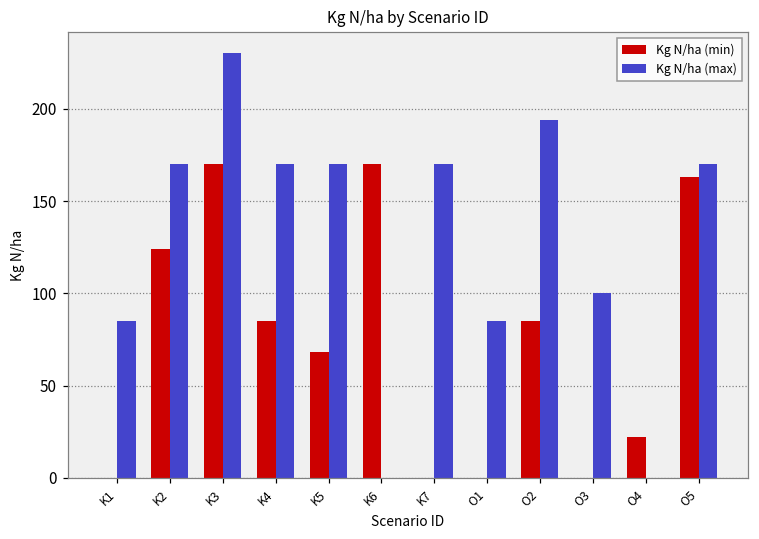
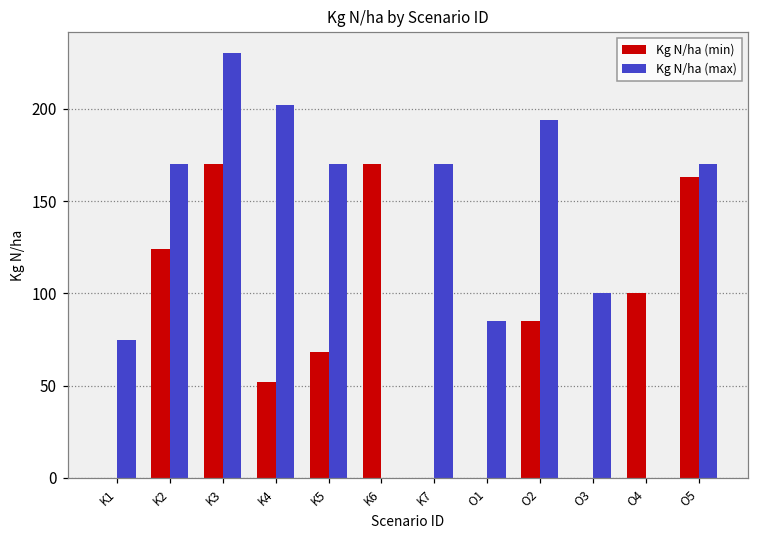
Kg N/ha (max), K1: 85 -> 75
Kg N/ha (min), K4: 85 -> 52
Kg N/ha (max), K4: 170 -> 202
Kg N/ha (min), O4: 22 -> 100
